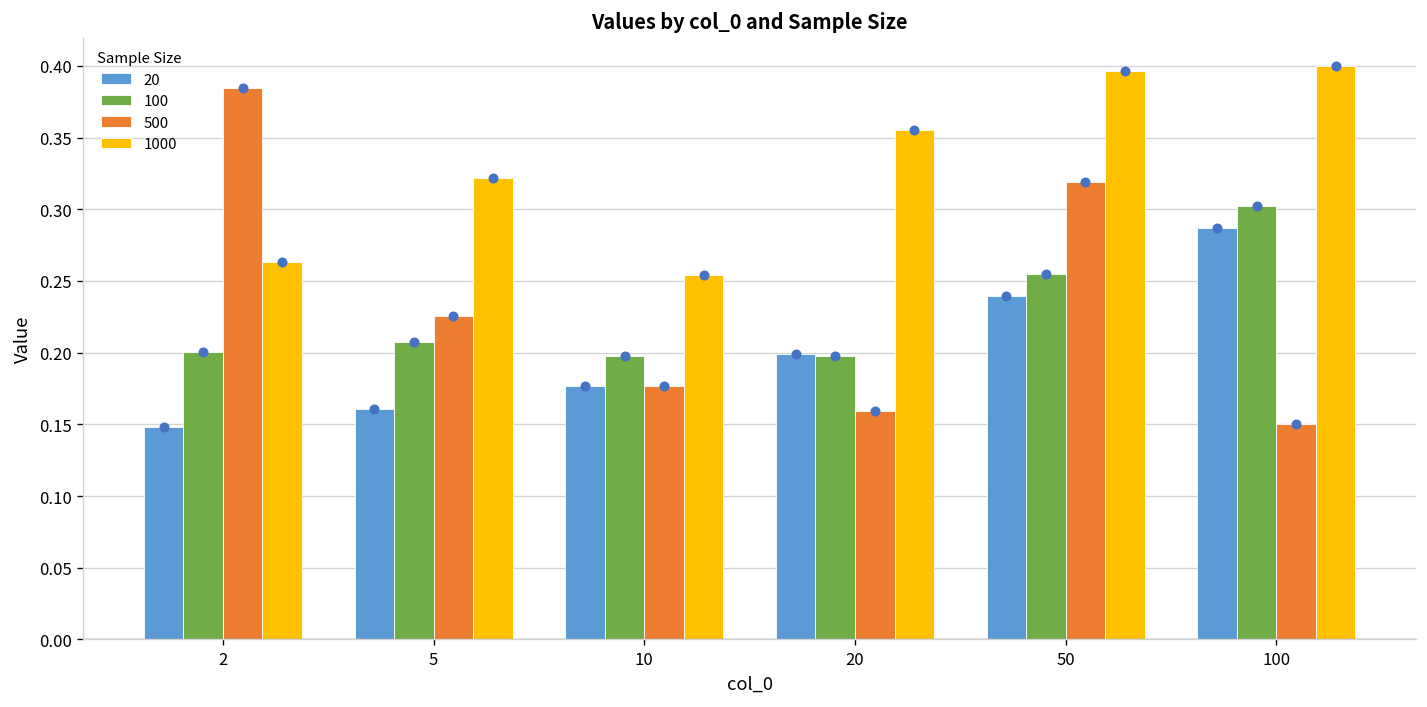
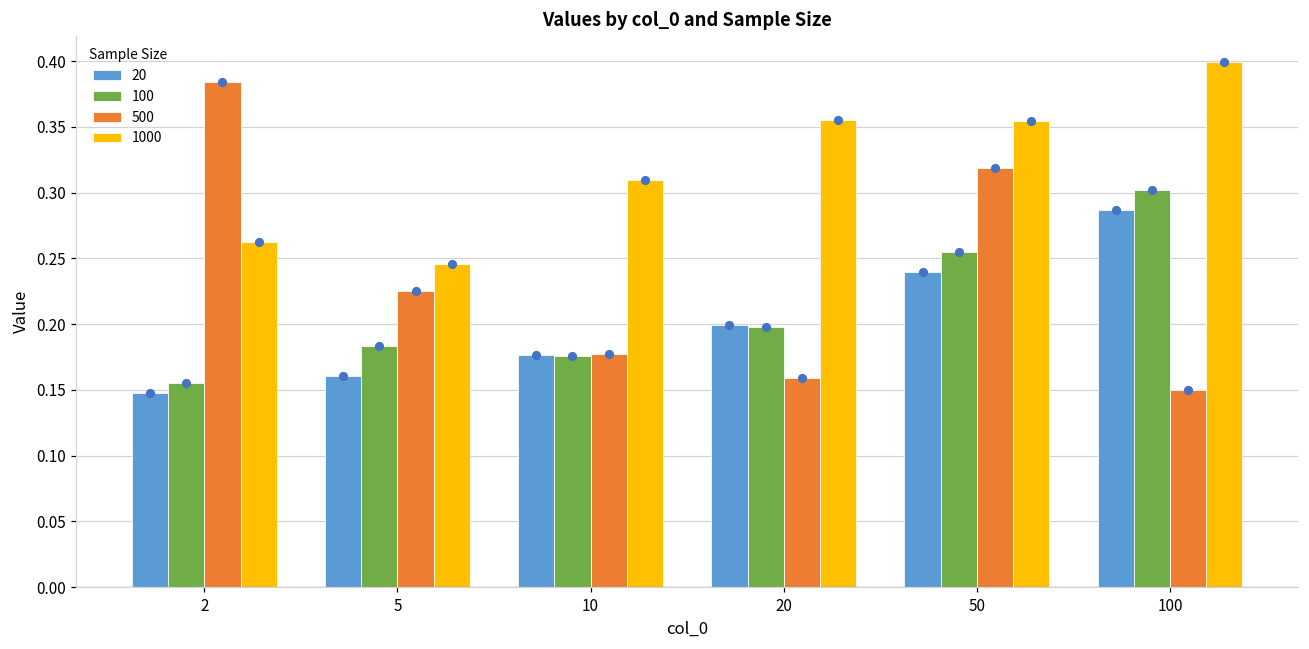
100, 2: 0.201 -> 0.155
100, 5: 0.207 -> 0.183
1000, 5: 0.322 -> 0.246
100, 10: 0.197 -> 0.176
1000, 10: 0.254 -> 0.310
1000, 50: 0.397 -> 0.354
